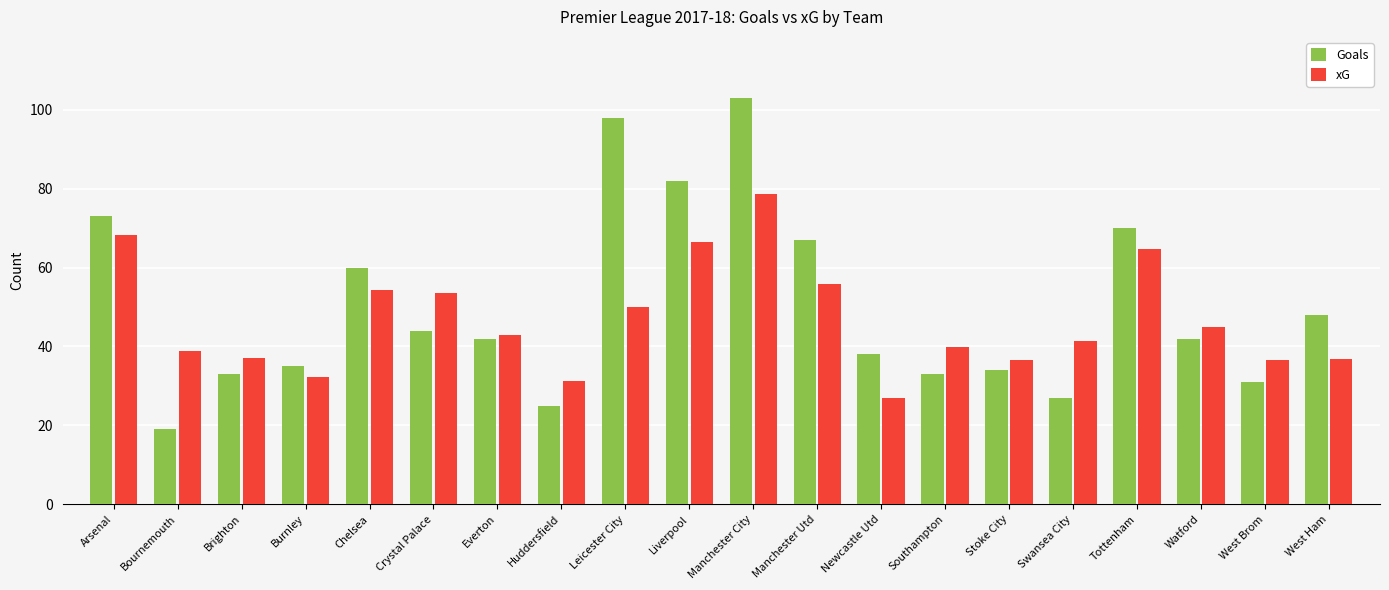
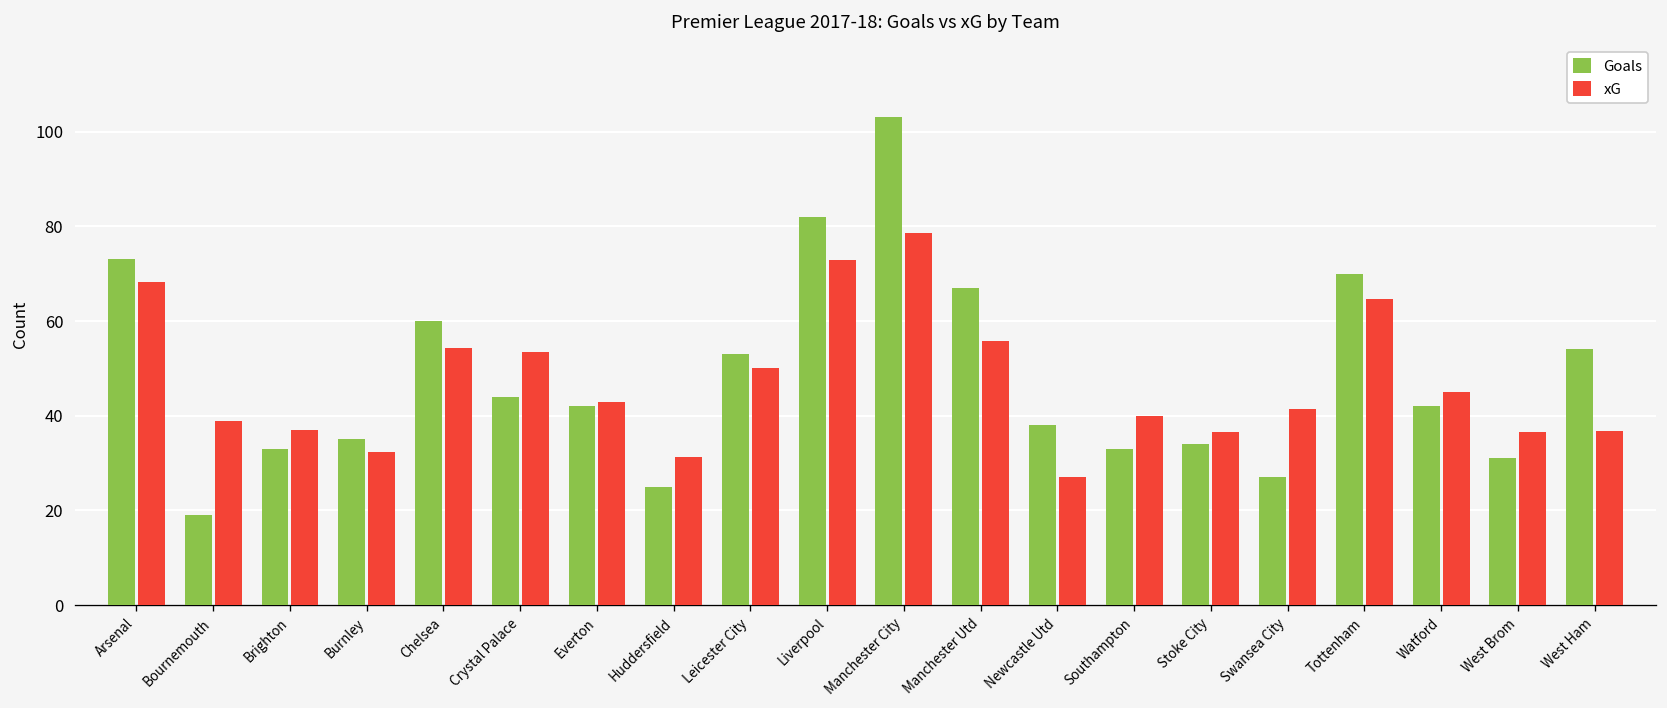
Goals, Leicester City: 98 -> 53
xG, Liverpool: 66 -> 73
Goals, West Ham: 48 -> 54
